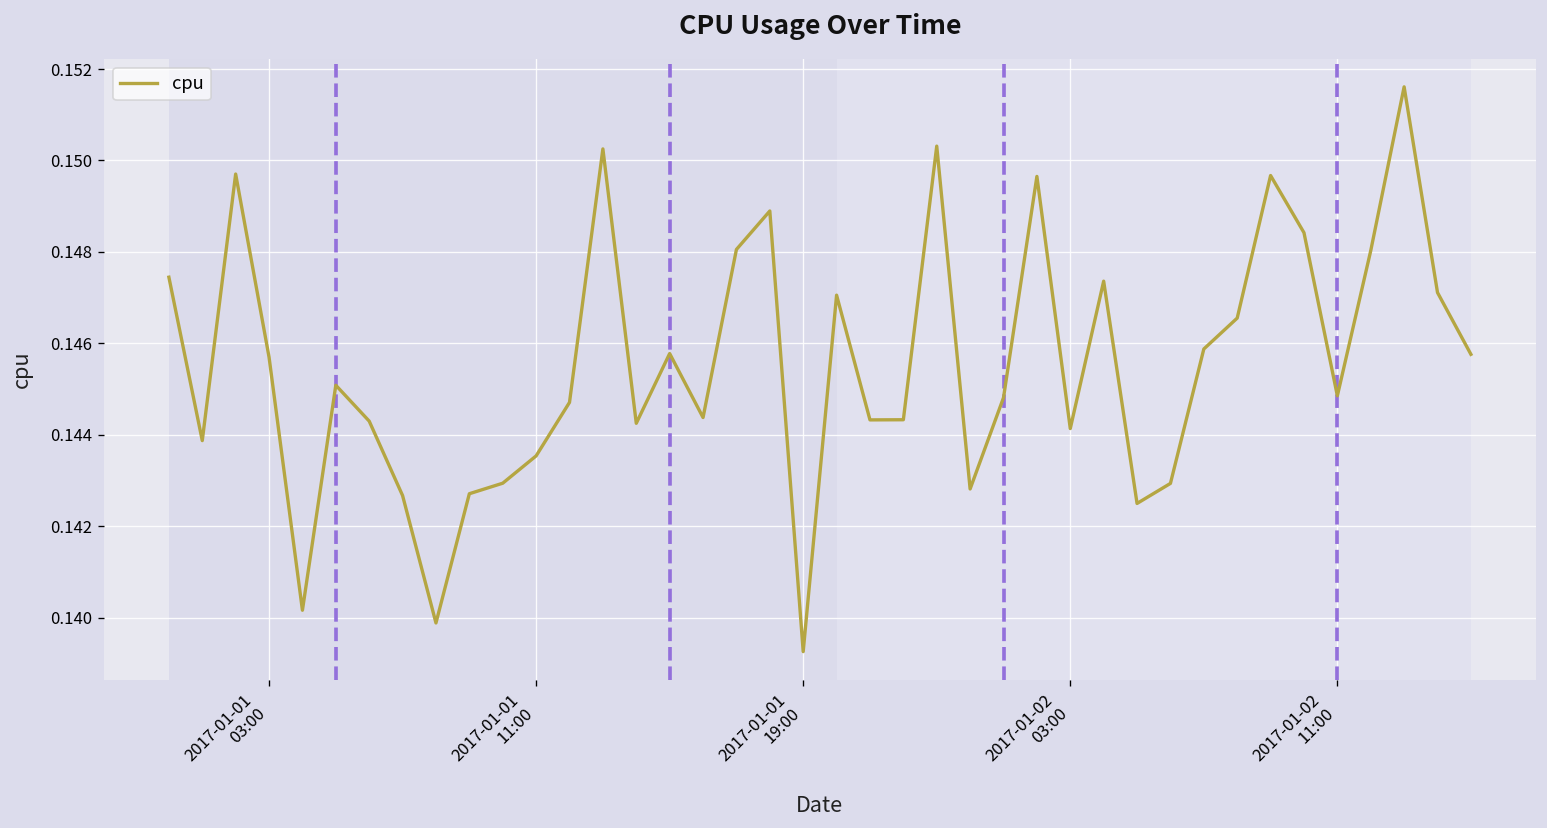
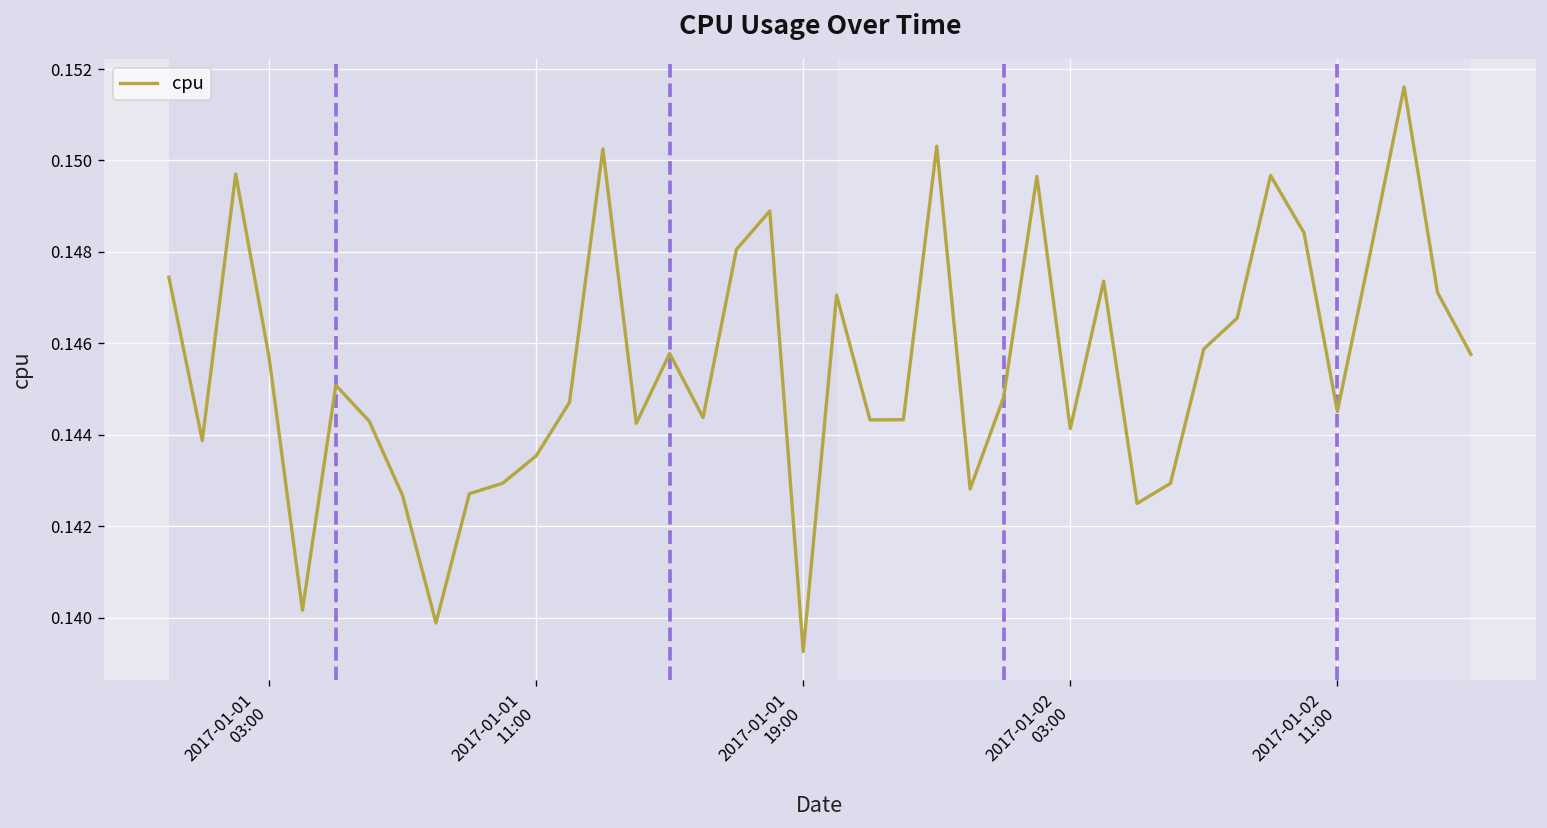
2017-01-02 11:00: 0.1449 -> 0.1445
